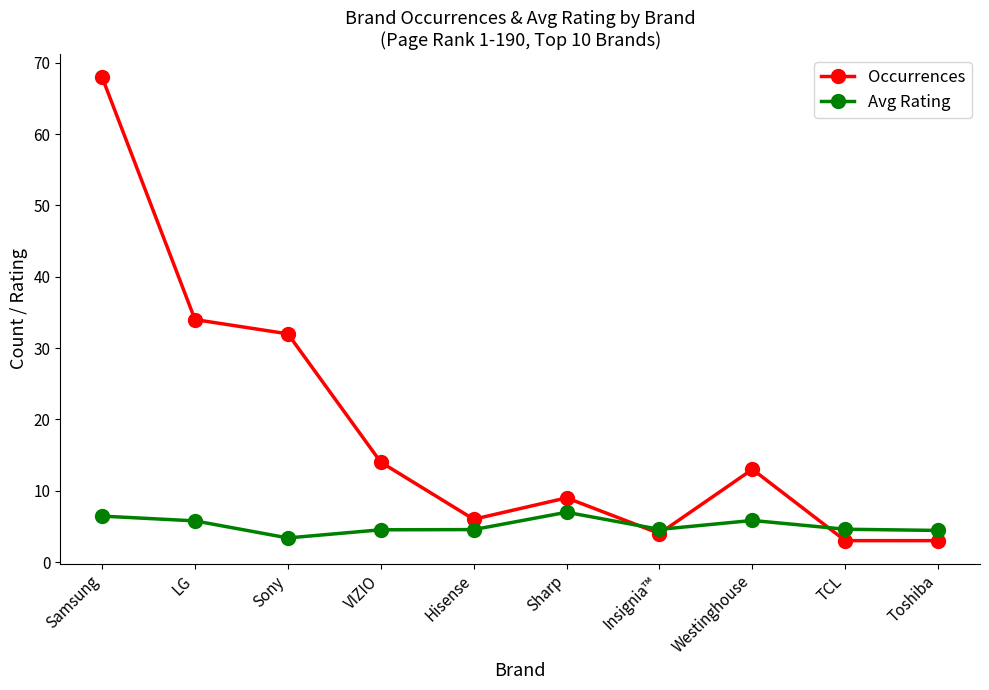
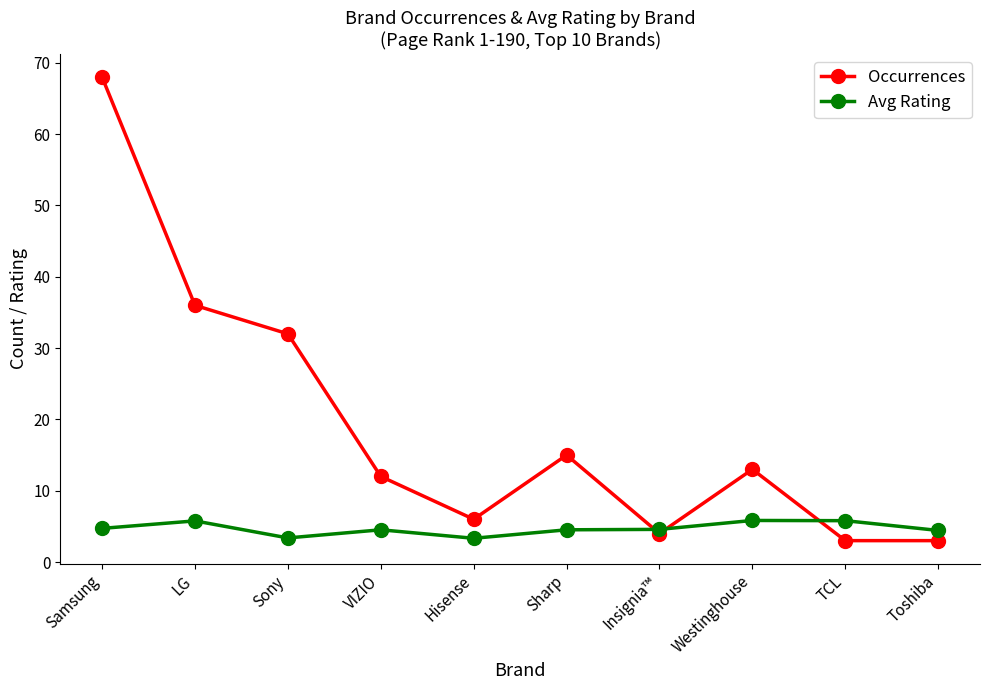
Avg Rating, Samsung: 6 -> 5
Occurrences, LG: 34 -> 36
Occurrences, VIZIO: 14 -> 12
Avg Rating, Hisense: 5 -> 3
Occurrences, Sharp: 9 -> 15
Avg Rating, Sharp: 7 -> 5
Avg Rating, TCL: 5 -> 6
